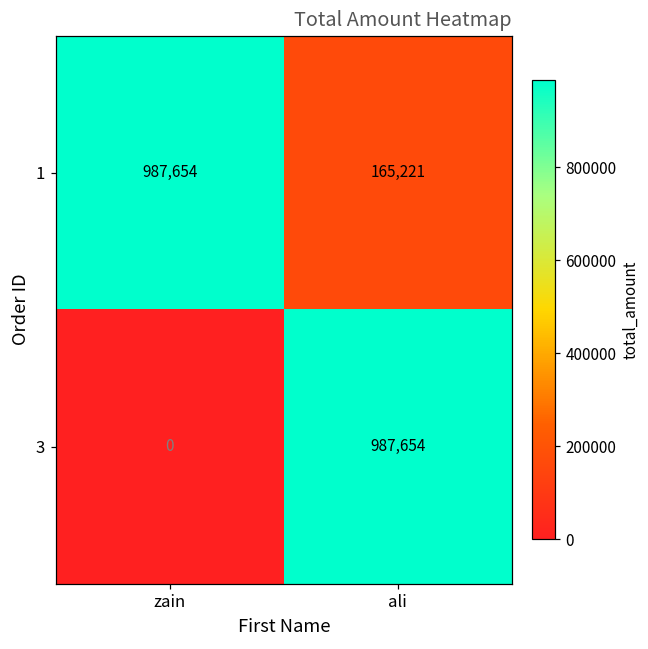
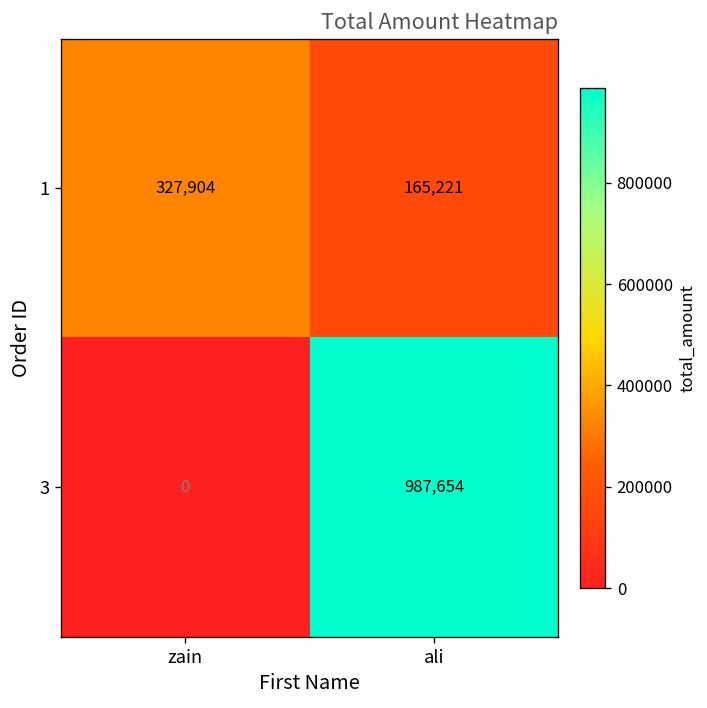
1, zain: 987,654 -> 327,904
